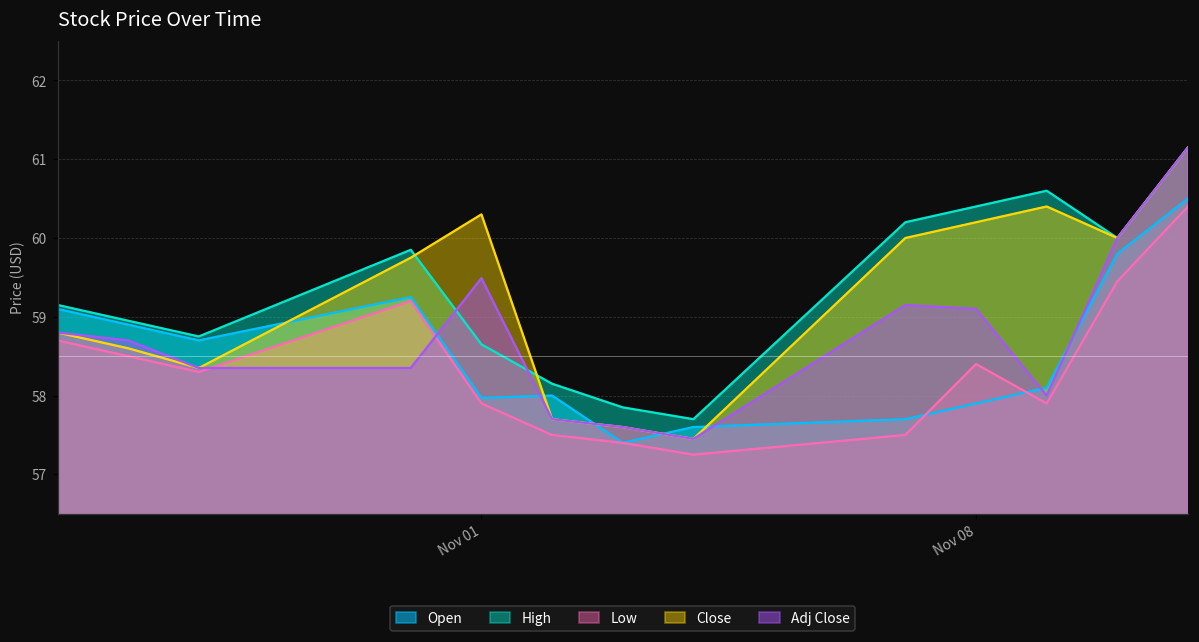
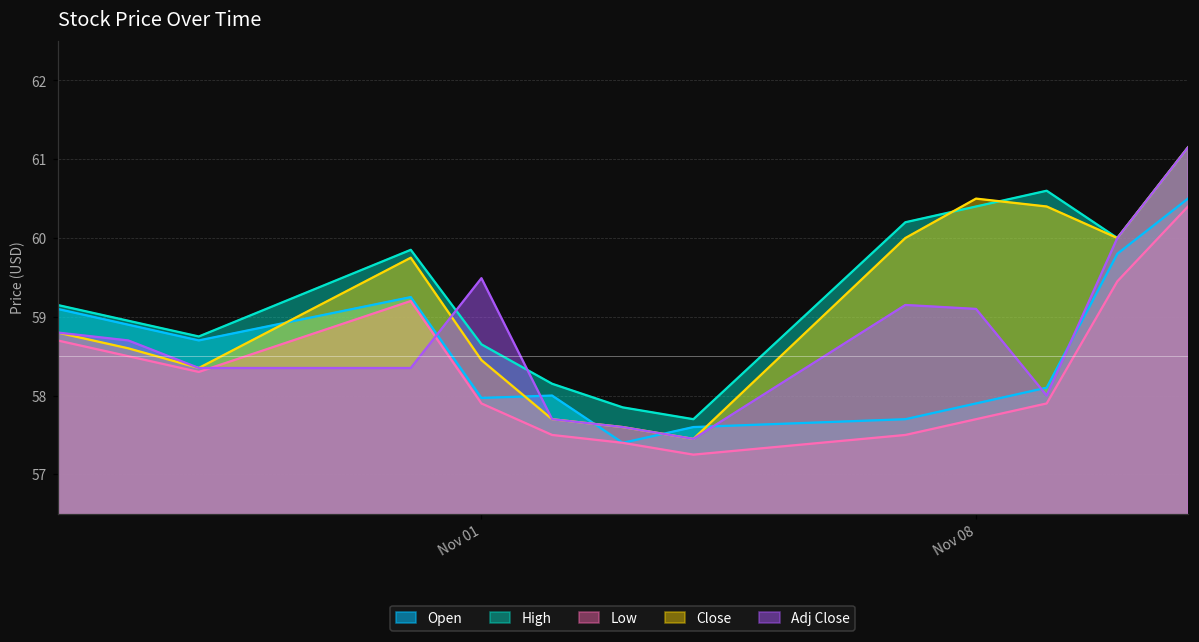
Close, Nov 01: 60.3 -> 58.5
Low, Nov 08: 58.4 -> 57.7
Close, Nov 08: 60.2 -> 60.5
